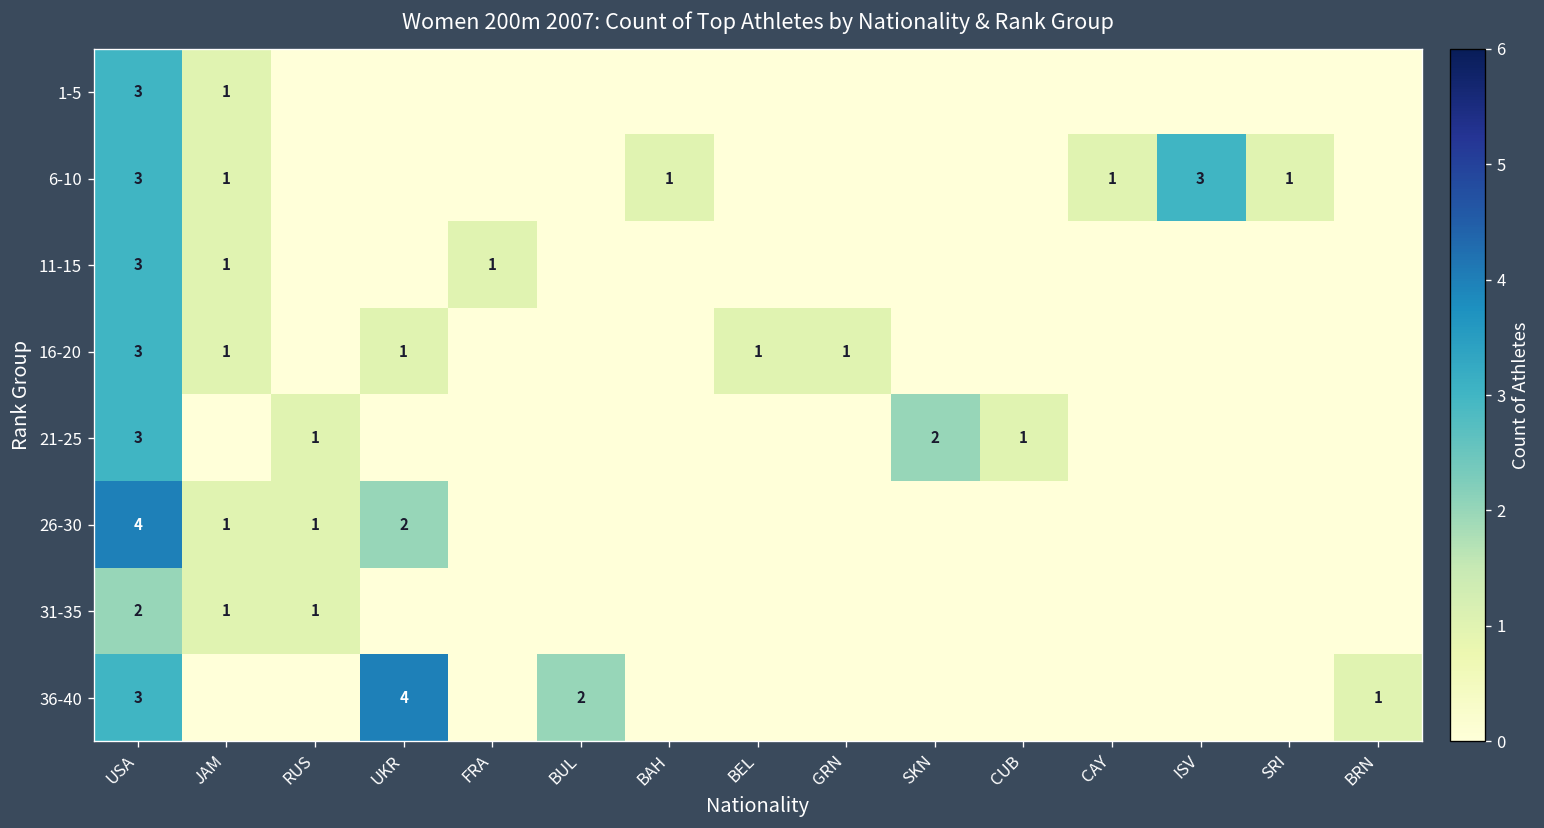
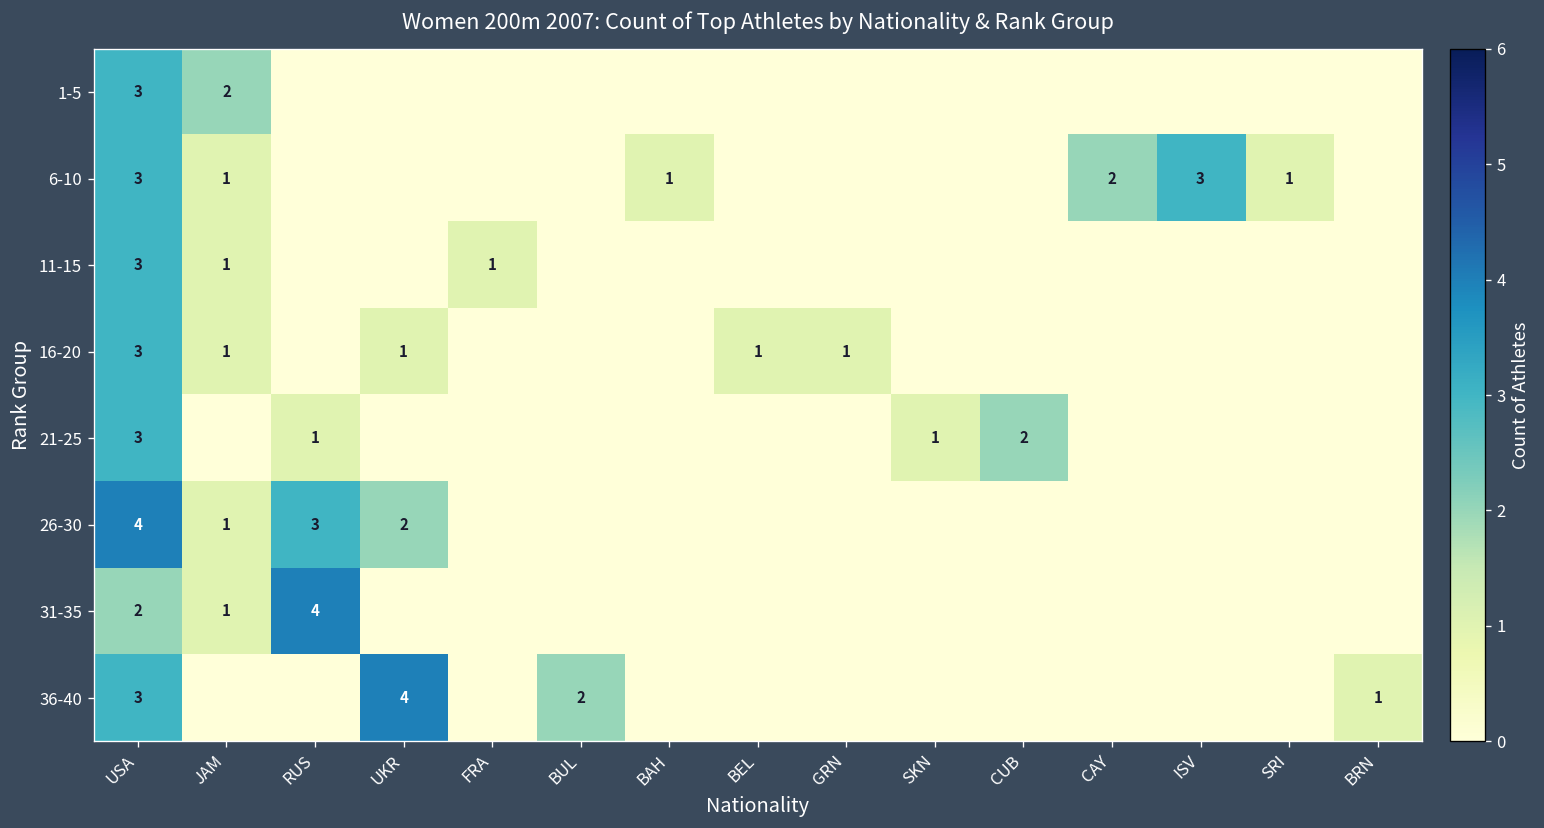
1-5, JAM: 1 -> 2
6-10, CAY: 1 -> 2
21-25, SKN: 2 -> 1
21-25, CUB: 1 -> 2
26-30, RUS: 1 -> 3
31-35, RUS: 1 -> 4
